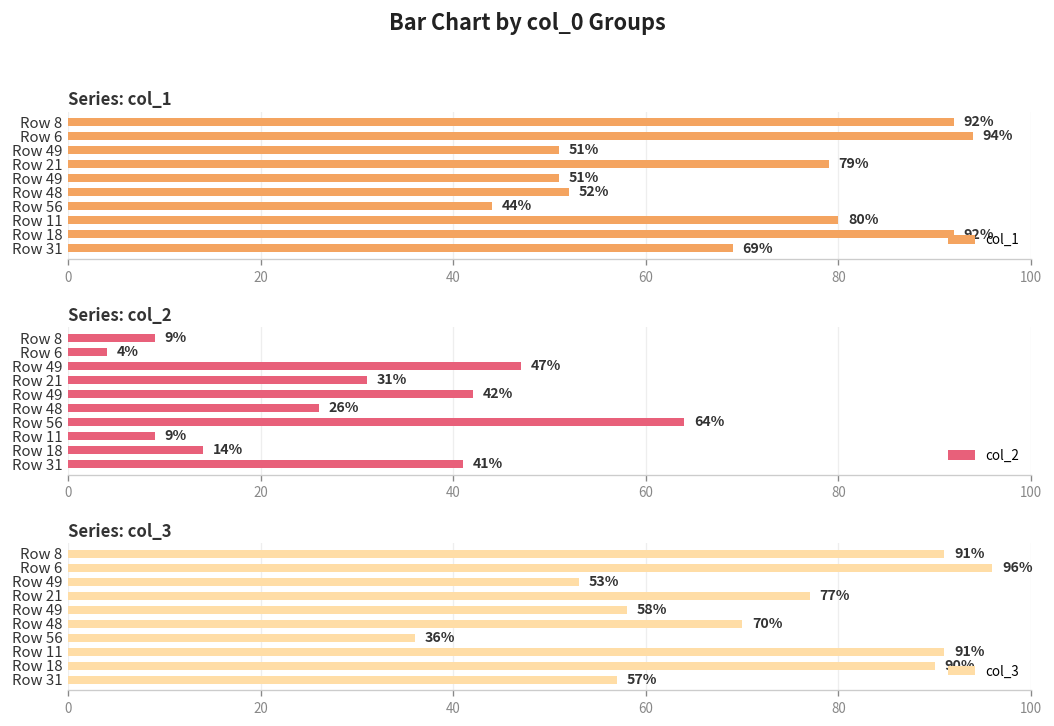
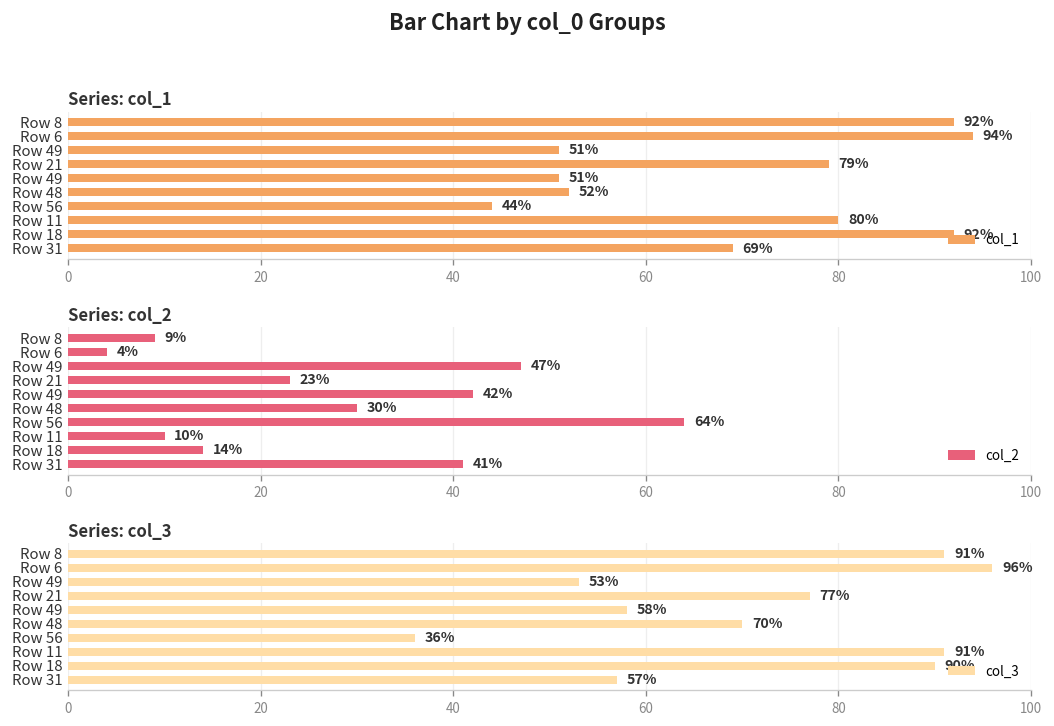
Series: col_2, Row 21: 31% -> 23%
Series: col_2, Row 48: 26% -> 30%
Series: col_2, Row 11: 9% -> 10%
